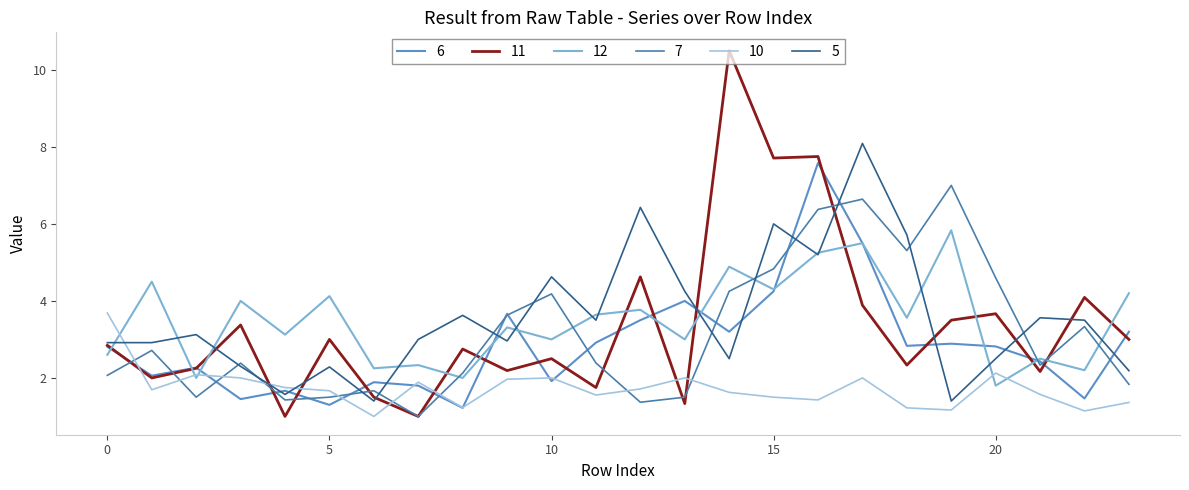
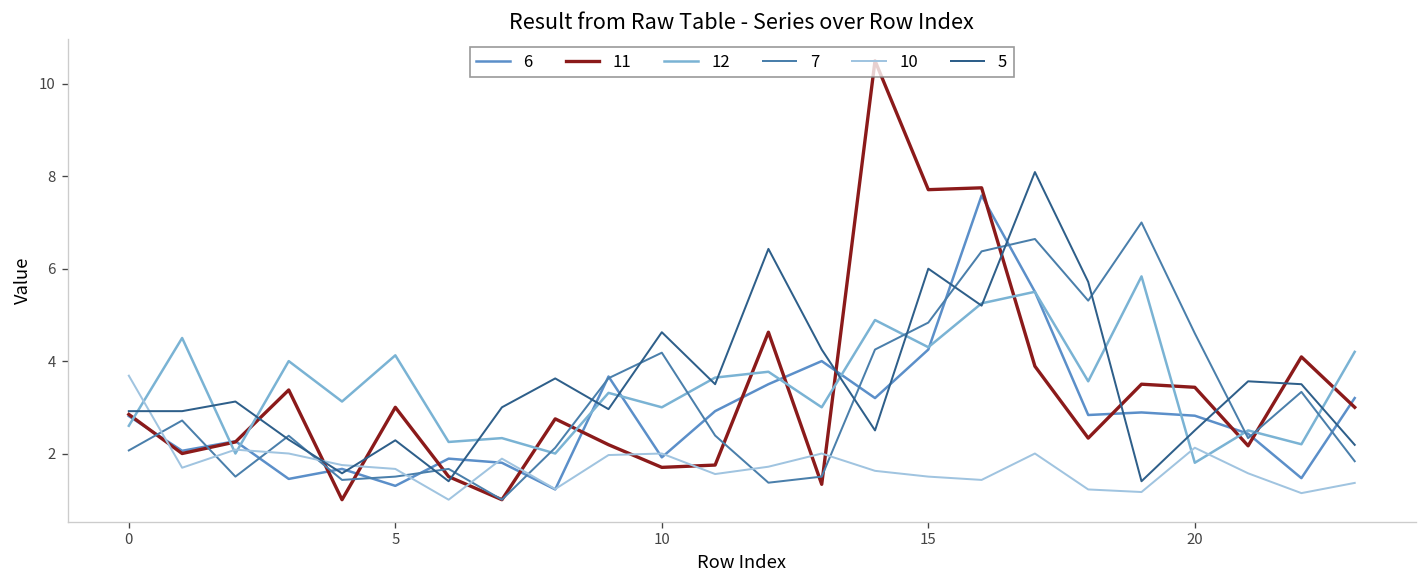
11, 10: 2.5 -> 1.7
11, 20: 3.7 -> 3.4
